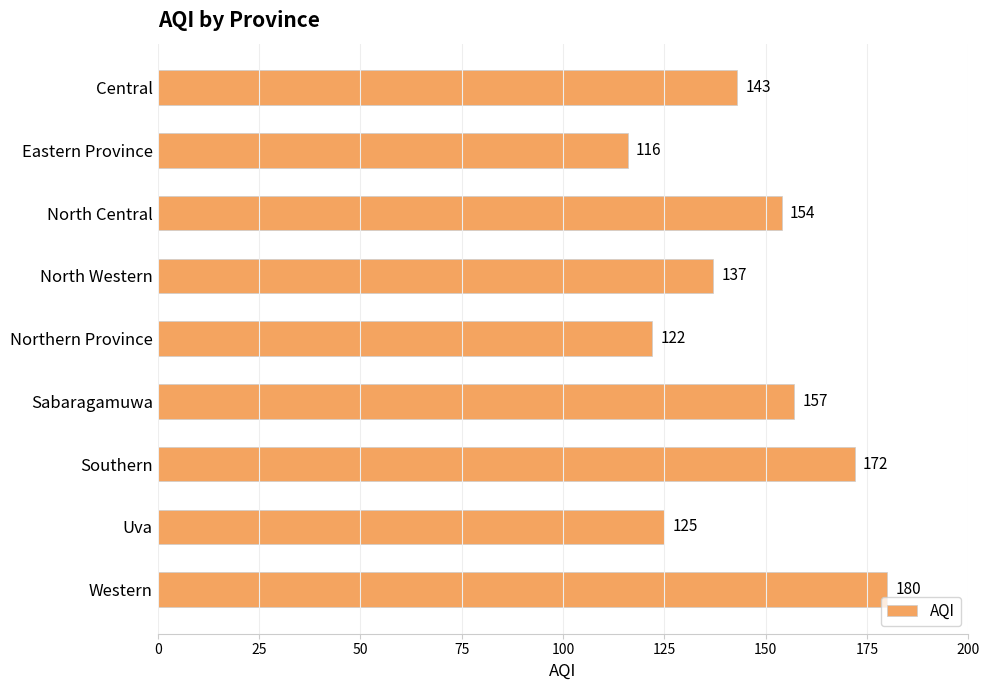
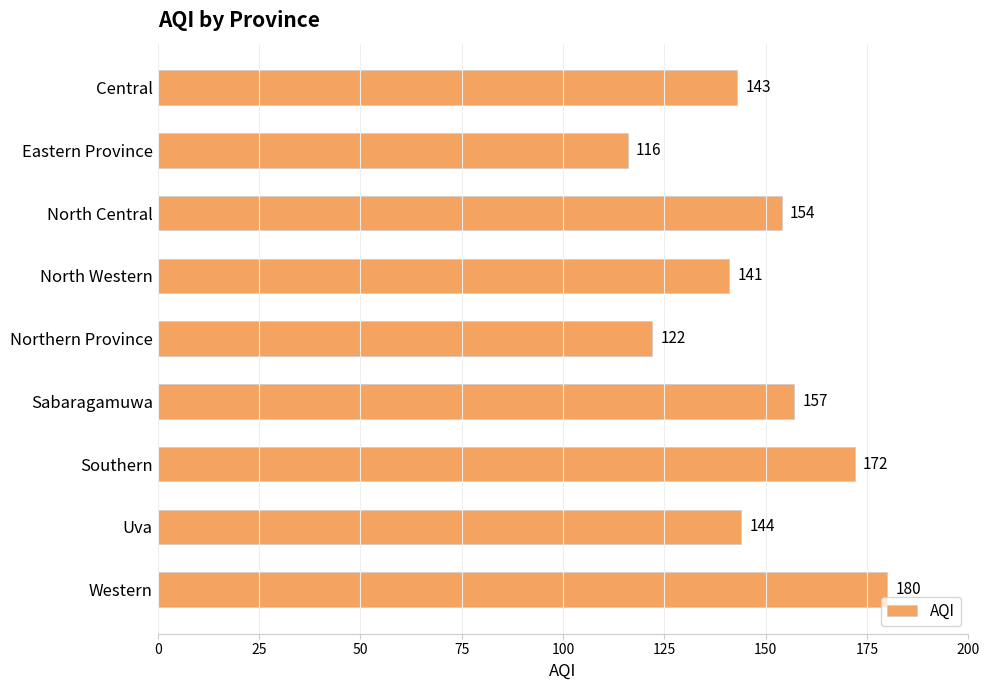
North Western: 137 -> 141
Uva: 125 -> 144
